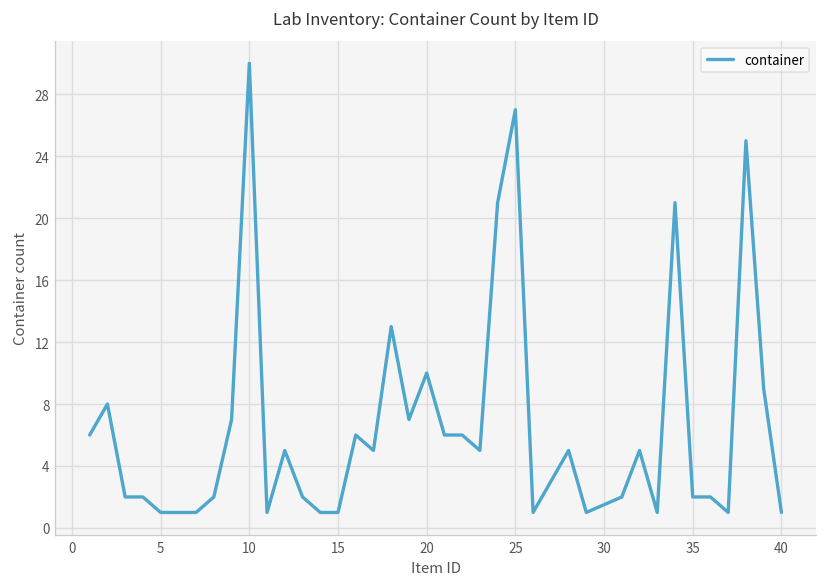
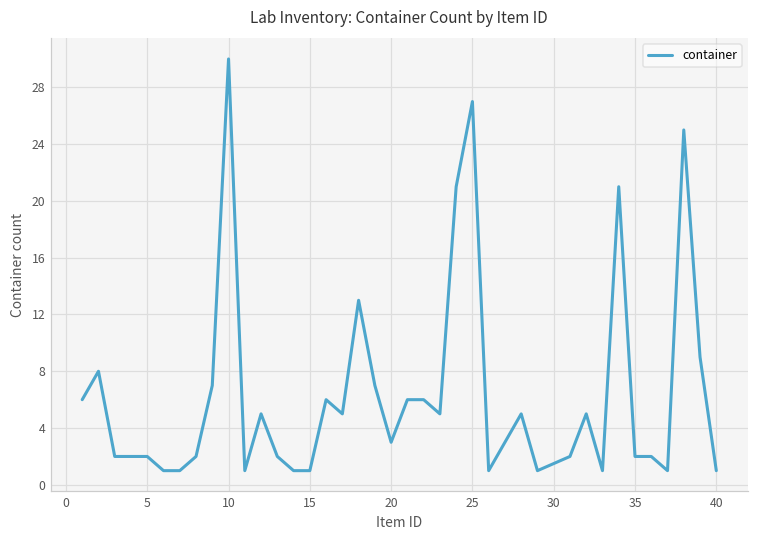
5: 1 -> 2
20: 10 -> 3
